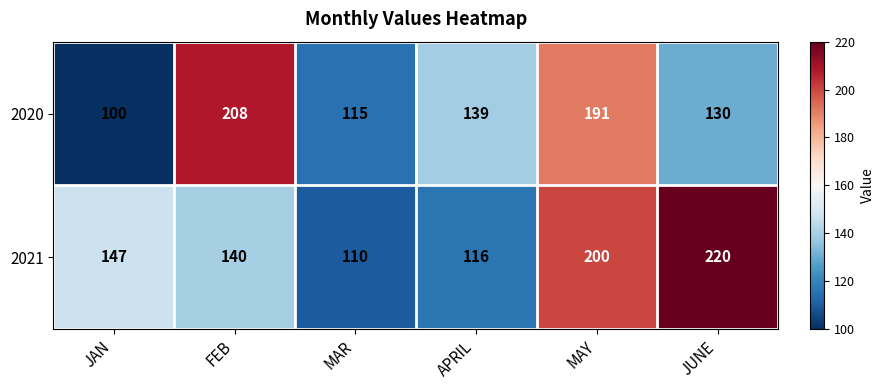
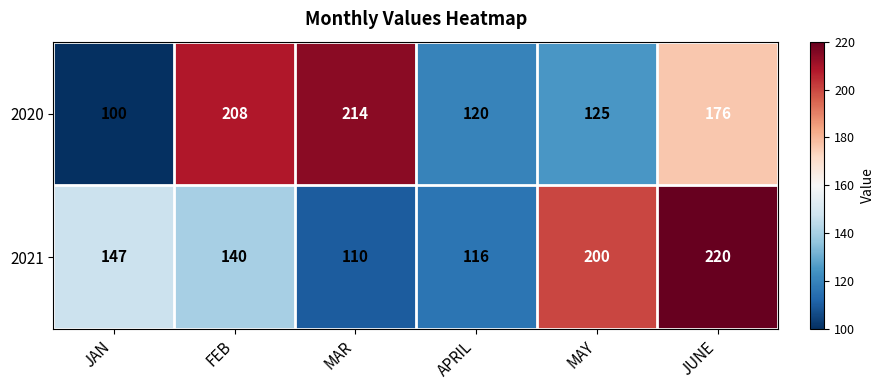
2020, MAR: 115 -> 214
2020, APRIL: 139 -> 120
2020, MAY: 191 -> 125
2020, JUNE: 130 -> 176
